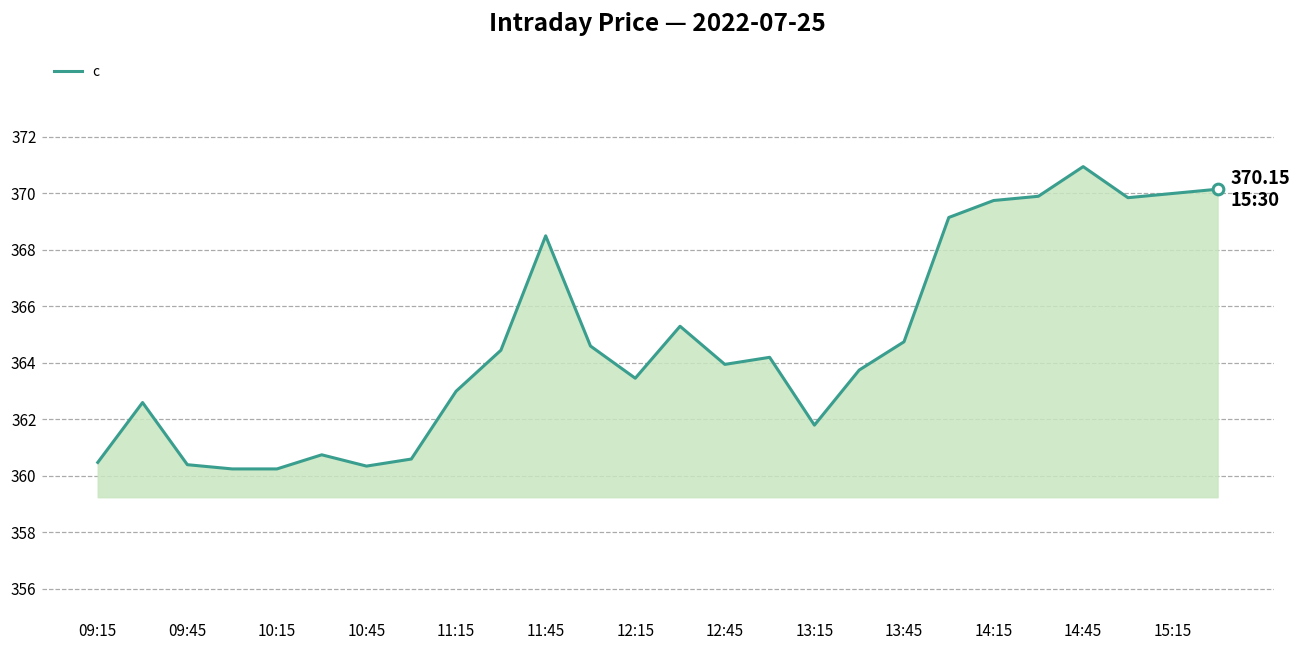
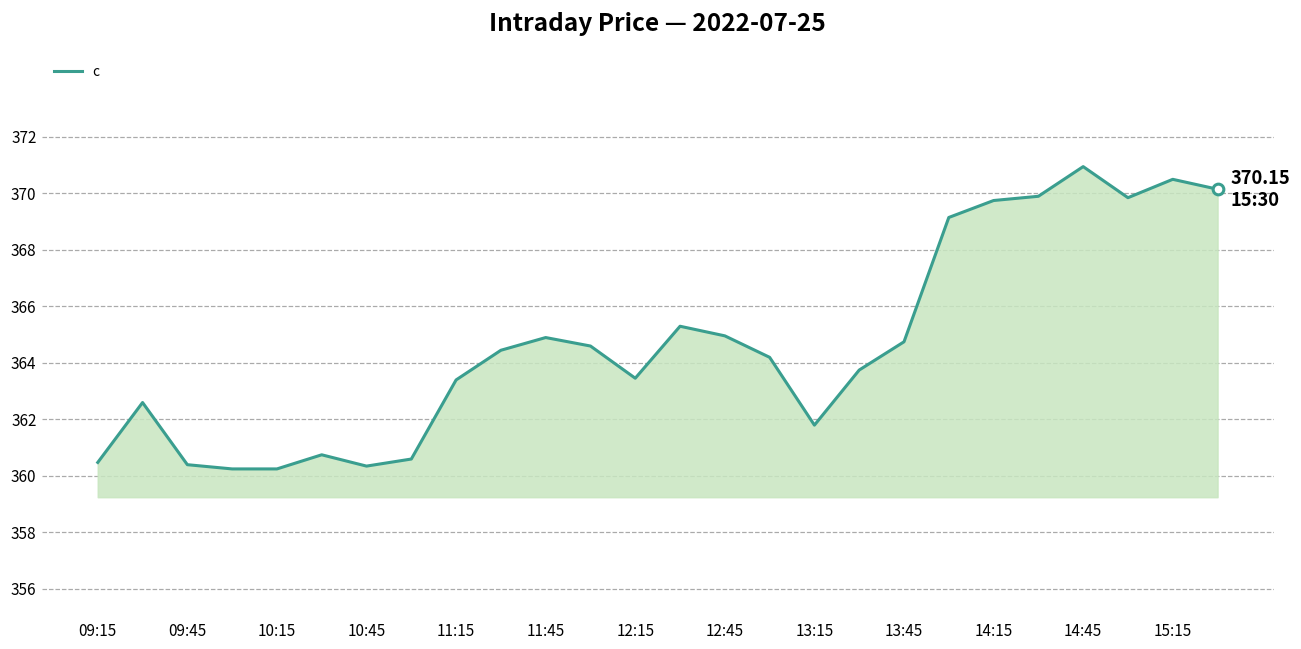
c, 11:15: 363.0 -> 363.4
c, 11:45: 368.5 -> 364.9
c, 12:45: 364.0 -> 365.0
c, 15:15: 370.0 -> 370.5
